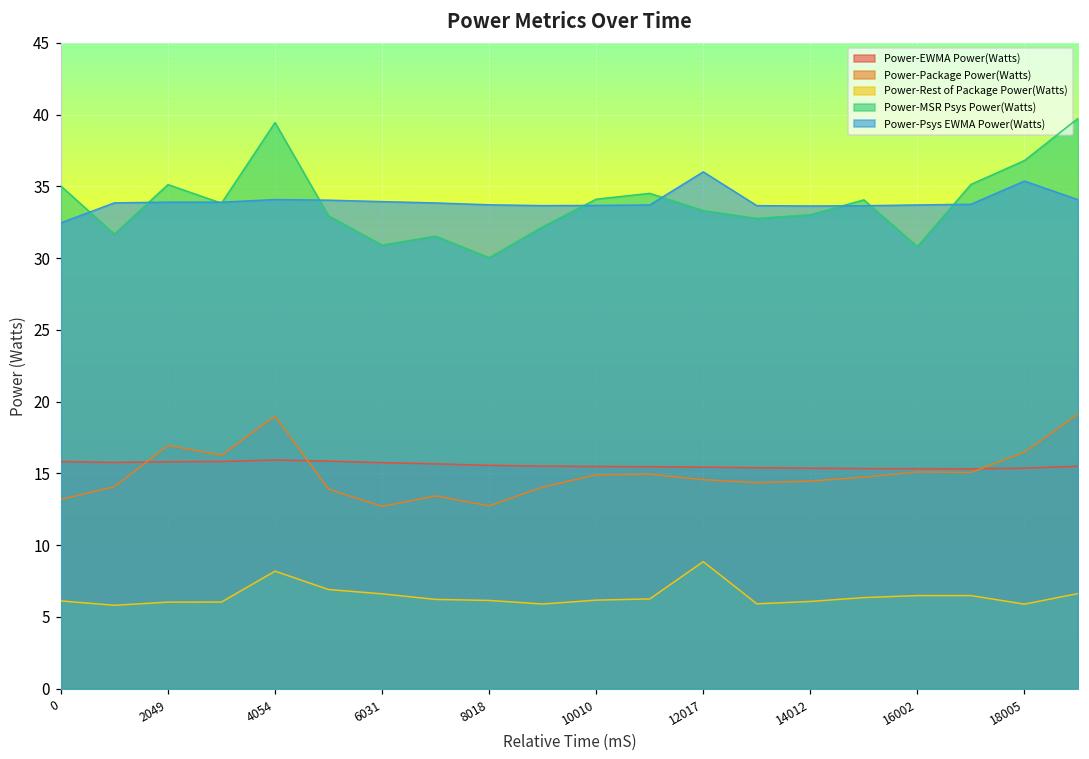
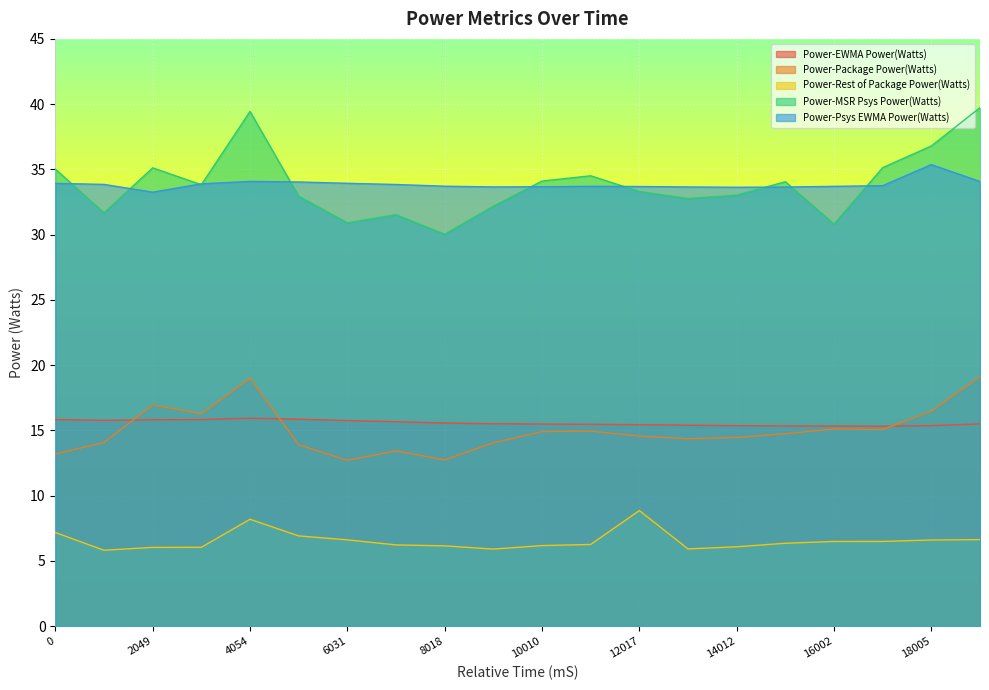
Power-Rest of Package Power(Watts), 0: 6.1 -> 7.2
Power-Psys EWMA Power(Watts), 0: 32.5 -> 33.9
Power-Psys EWMA Power(Watts), 2049: 33.9 -> 33.3
Power-Psys EWMA Power(Watts), 12017: 36.0 -> 33.7
Power-Rest of Package Power(Watts), 18005: 5.9 -> 6.6
